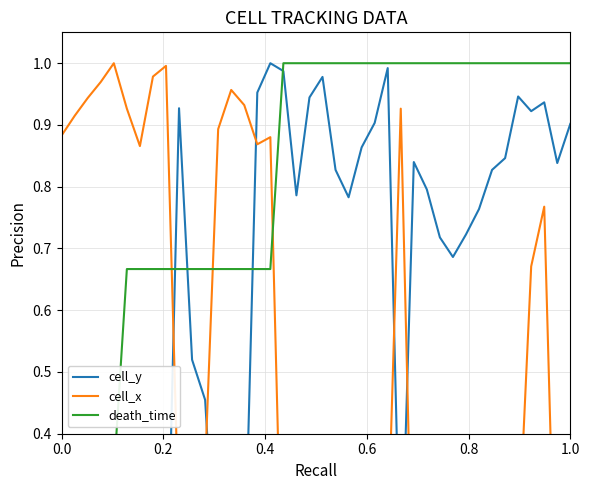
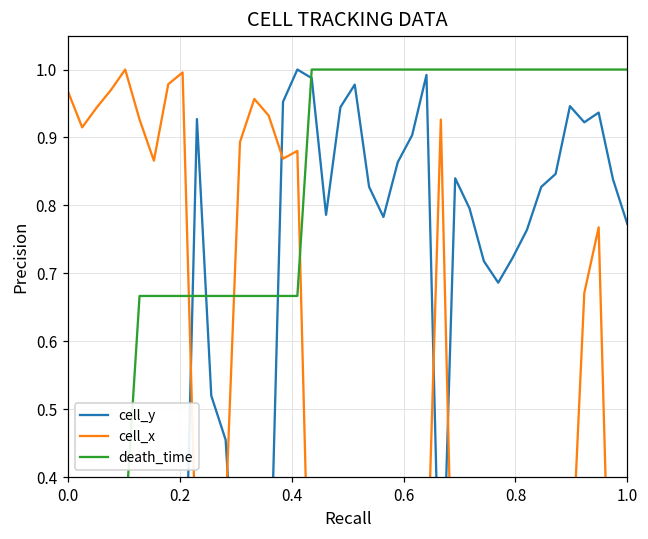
cell_x, 0.0: 0.88 -> 0.97
cell_y, 1.0: 0.90 -> 0.77
